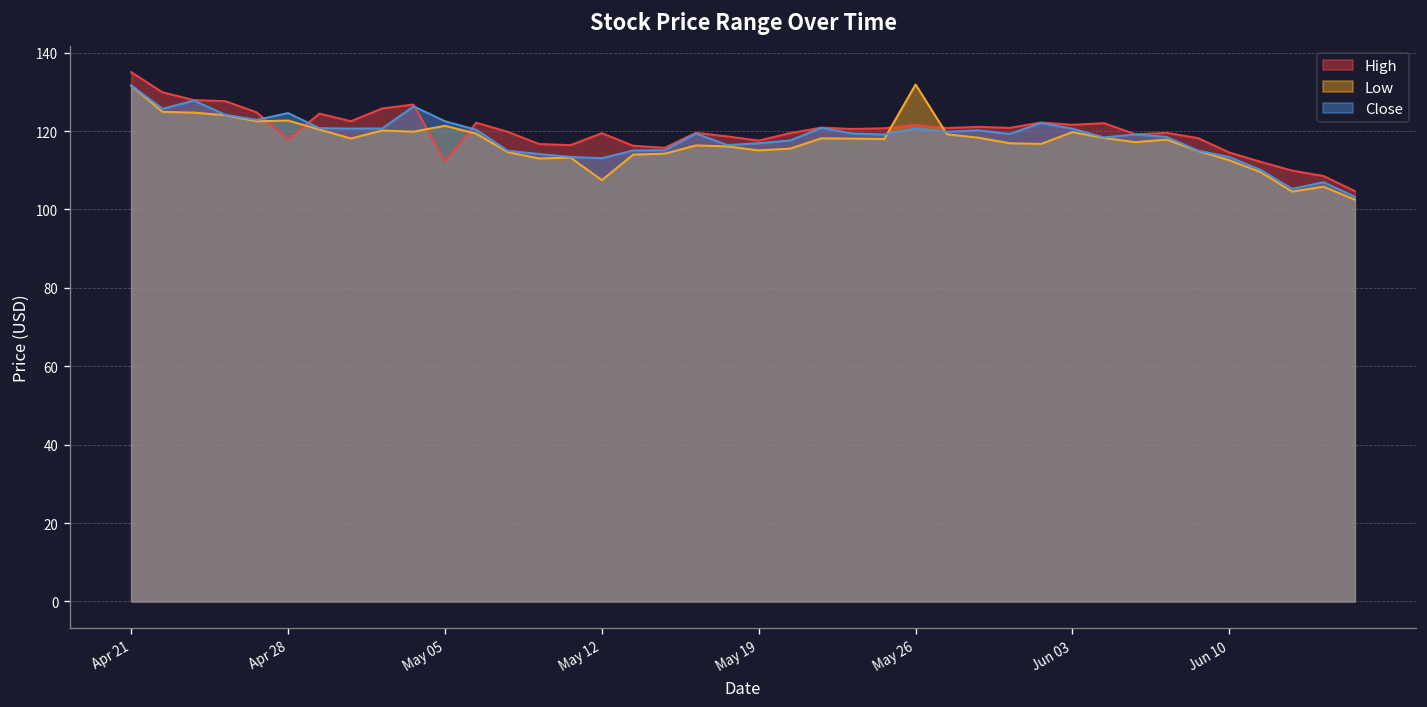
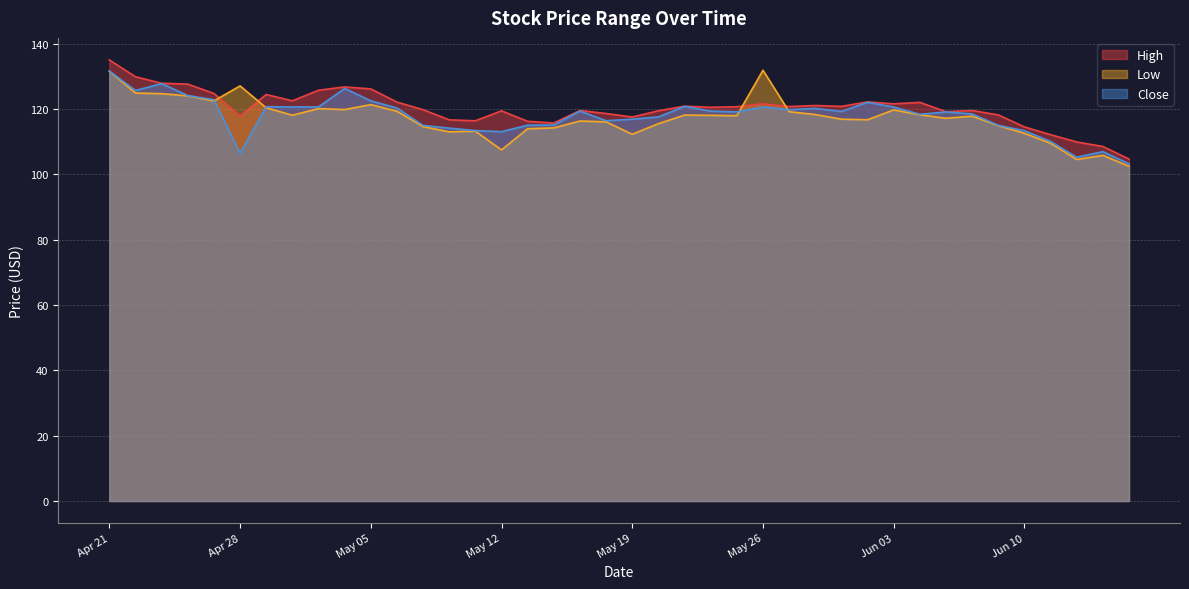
Low, Apr 28: 123 -> 127
Close, Apr 28: 125 -> 106
High, May 05: 112 -> 126
Low, May 19: 115 -> 112
